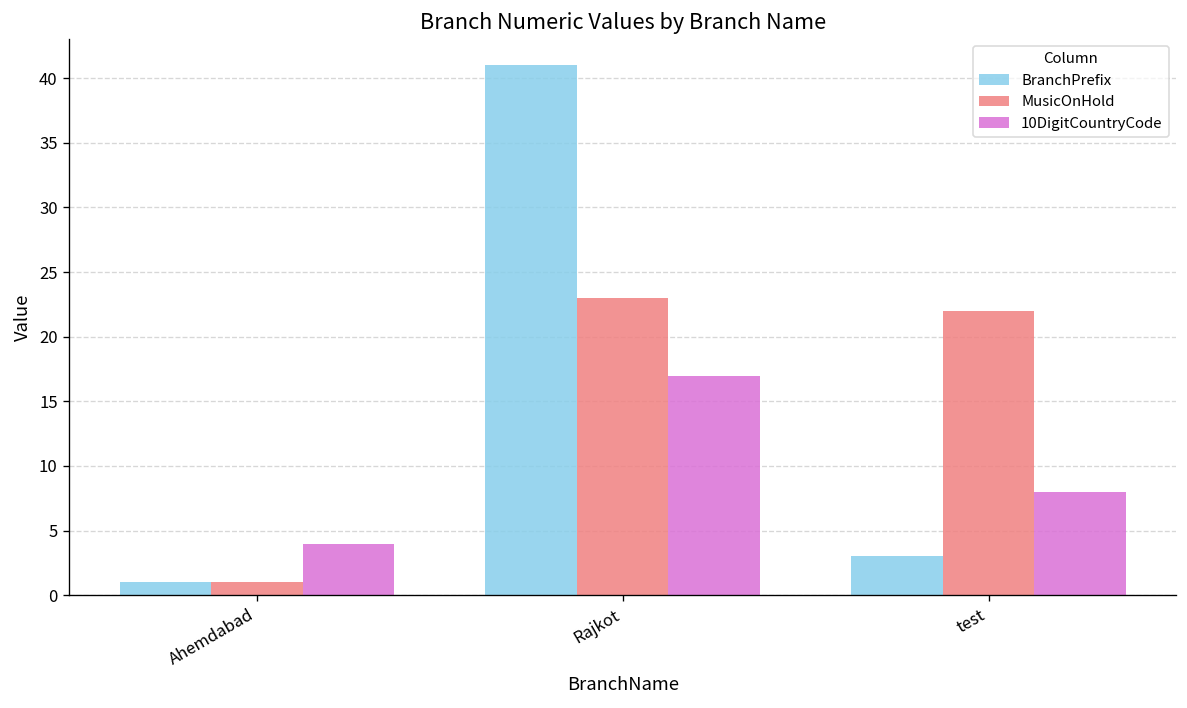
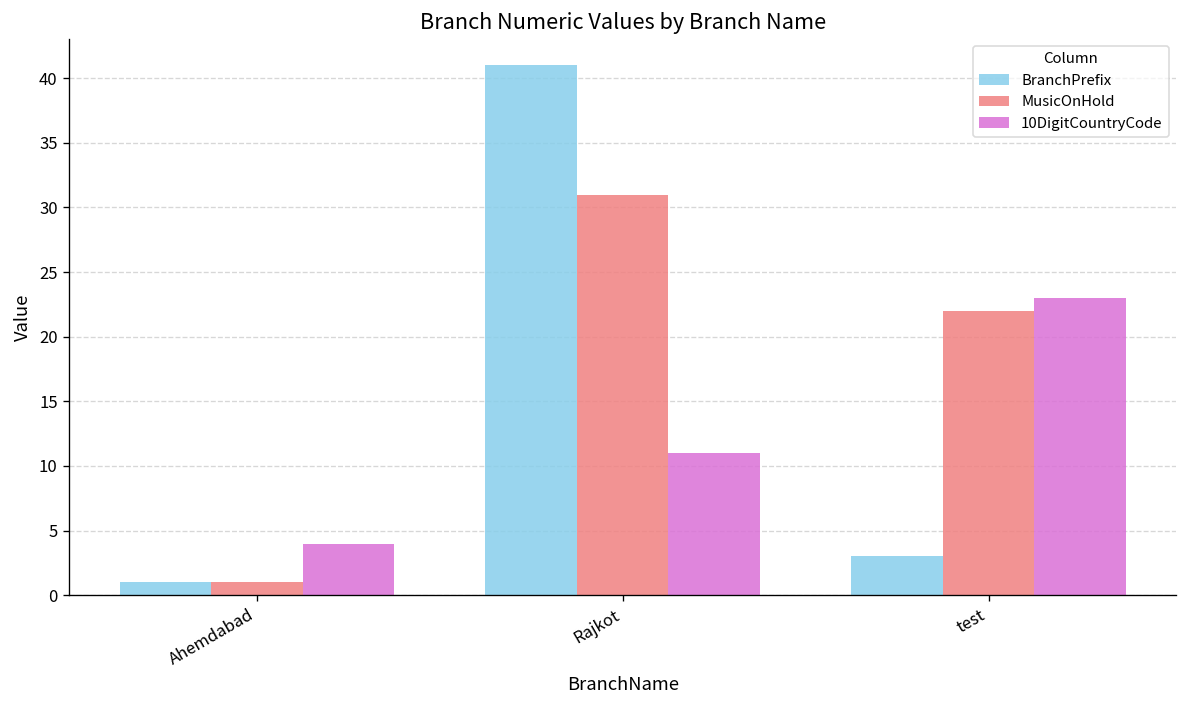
MusicOnHold, Rajkot: 23 -> 31
10DigitCountryCode, Rajkot: 17 -> 11
10DigitCountryCode, test: 8 -> 23
